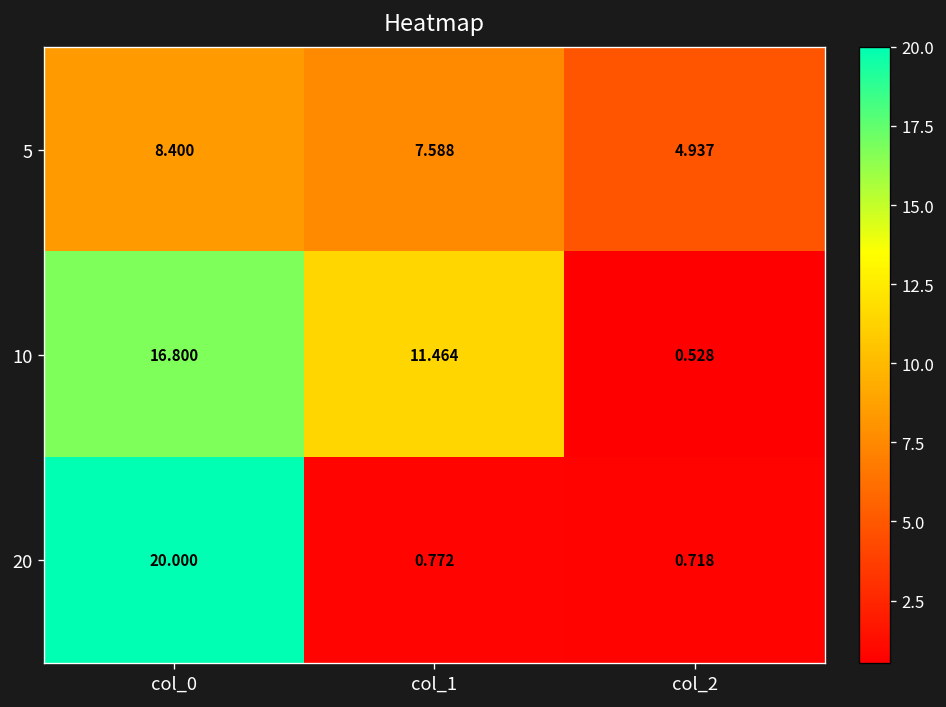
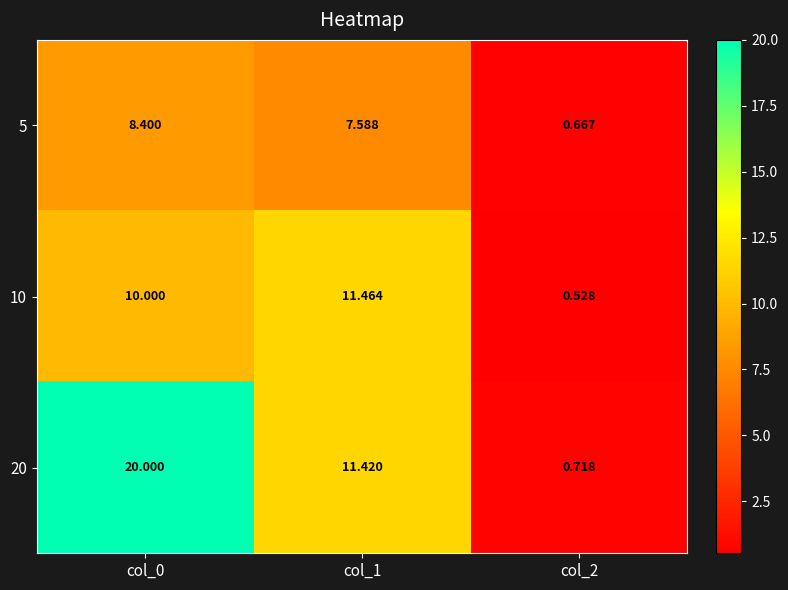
5, col_2: 4.937 -> 0.667
10, col_0: 16.800 -> 10.000
20, col_1: 0.772 -> 11.420
